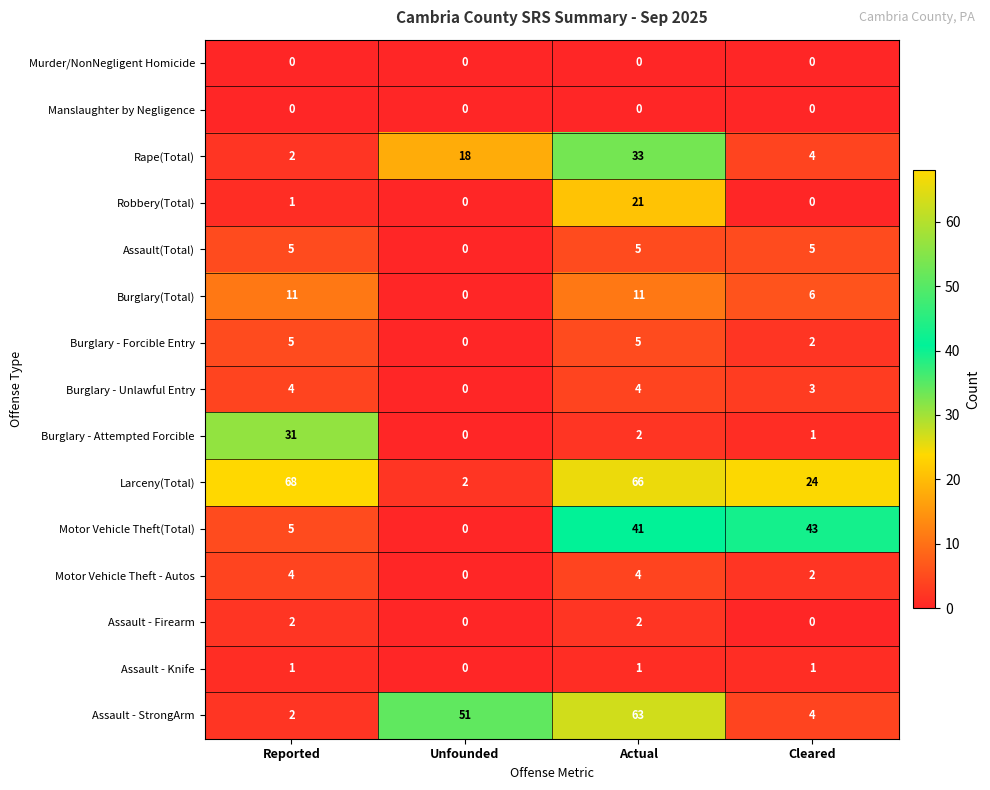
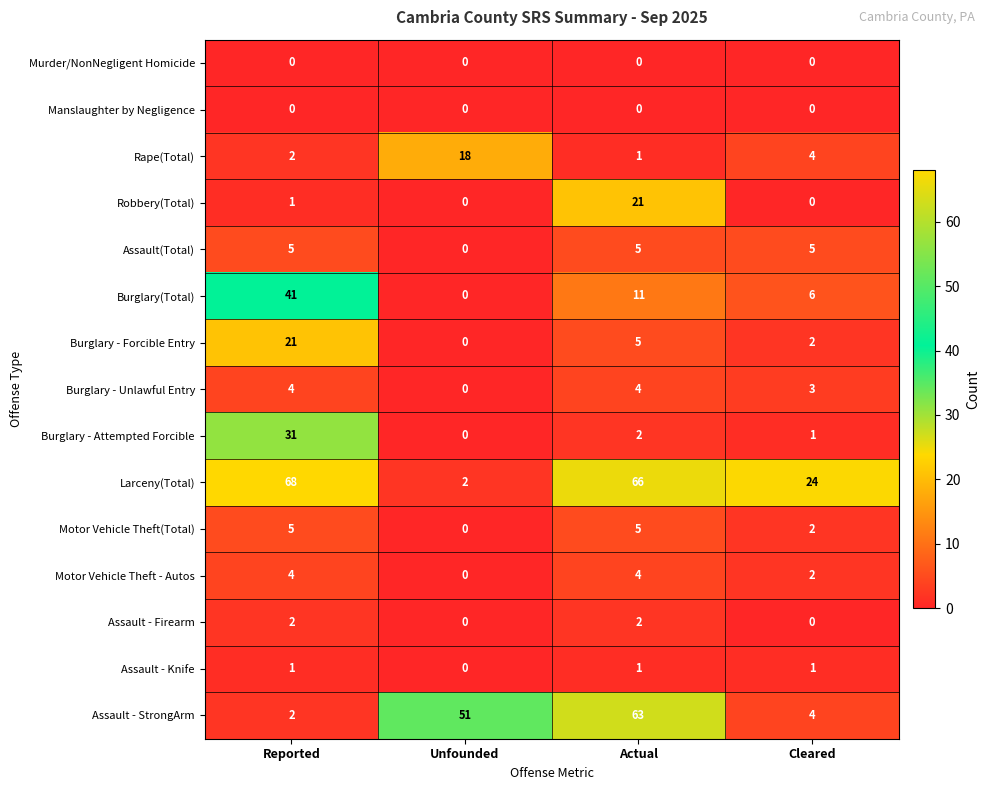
Rape(Total), Actual: 33 -> 1
Burglary(Total), Reported: 11 -> 41
Burglary - Forcible Entry, Reported: 5 -> 21
Motor Vehicle Theft(Total), Actual: 41 -> 5
Motor Vehicle Theft(Total), Cleared: 43 -> 2
